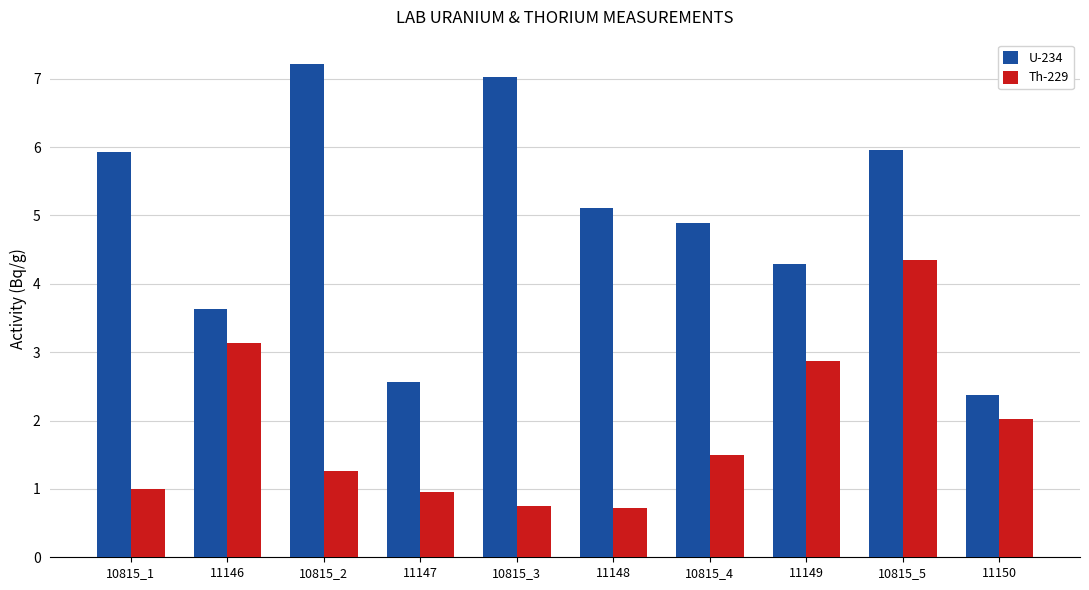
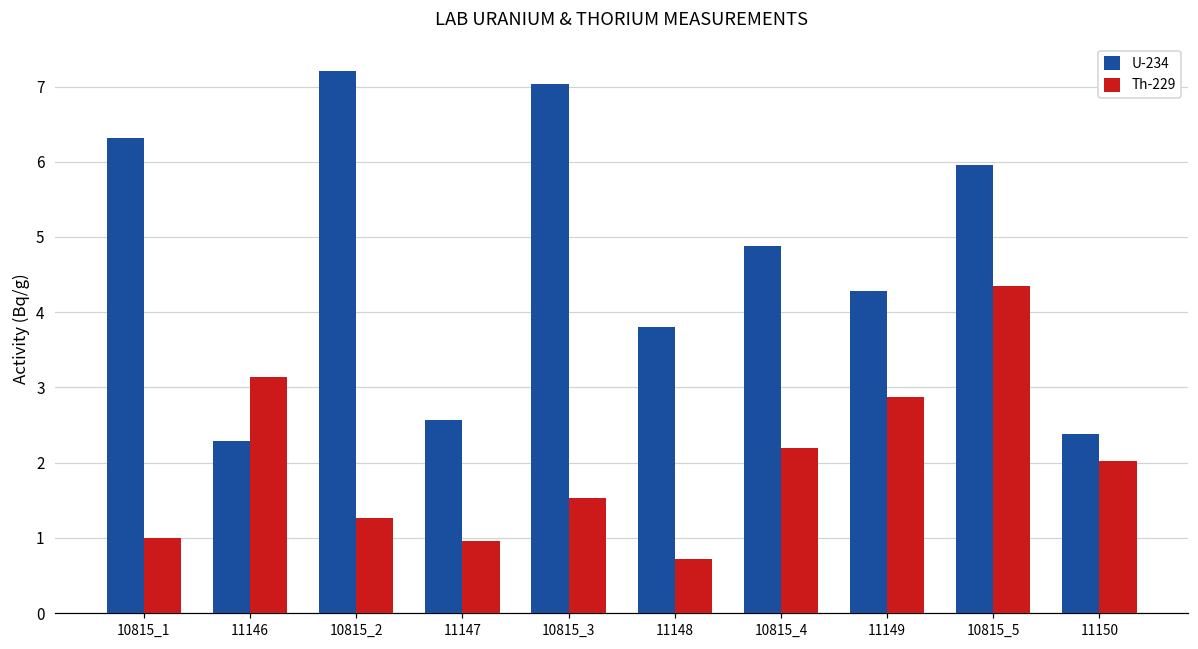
U-234, 10815_1: 5.9 -> 6.3
U-234, 11146: 3.6 -> 2.3
Th-229, 10815_3: 0.7 -> 1.5
U-234, 11148: 5.1 -> 3.8
Th-229, 10815_4: 1.5 -> 2.2
